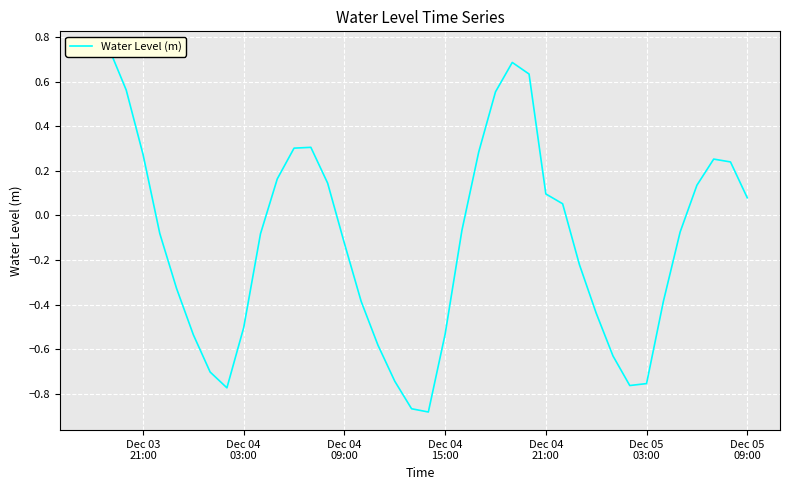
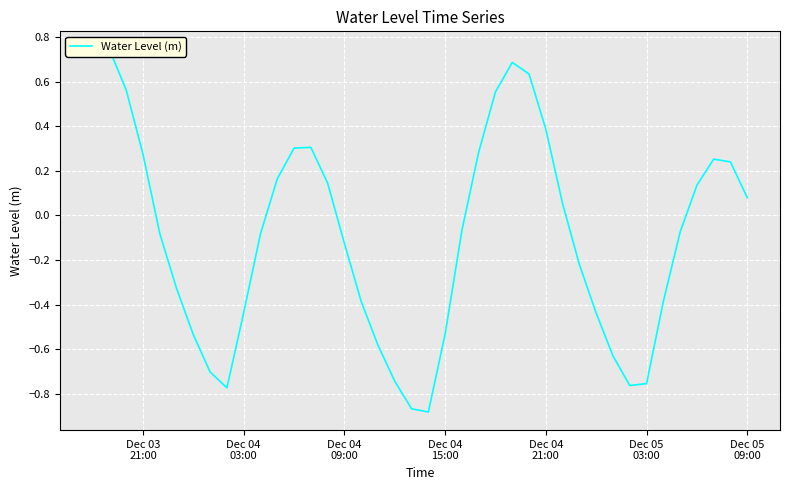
Dec 04 03:00: -0.50 -> -0.44
Dec 04 21:00: 0.10 -> 0.39
